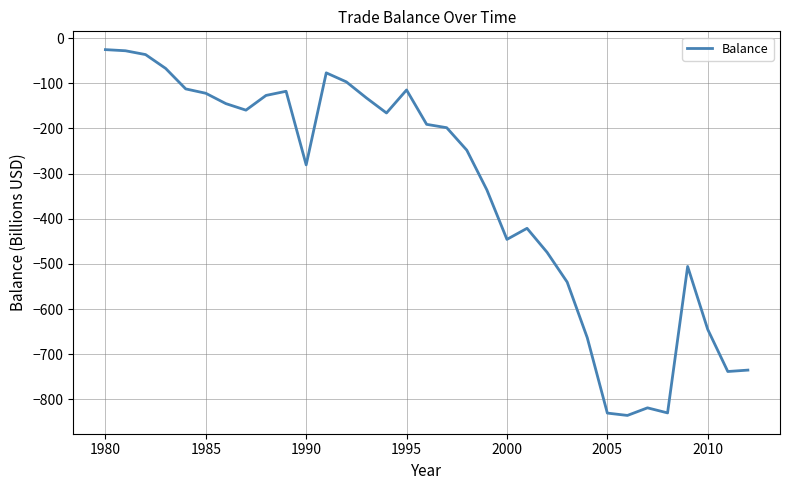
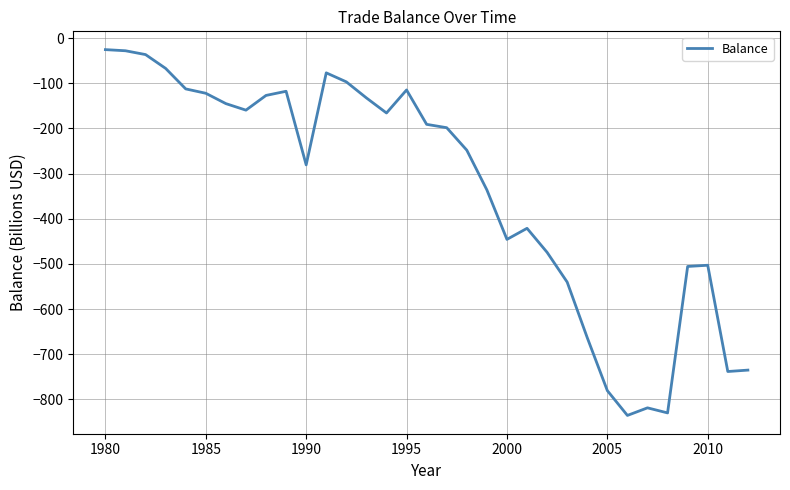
2005: -830 -> -780
2010: -650 -> -500
